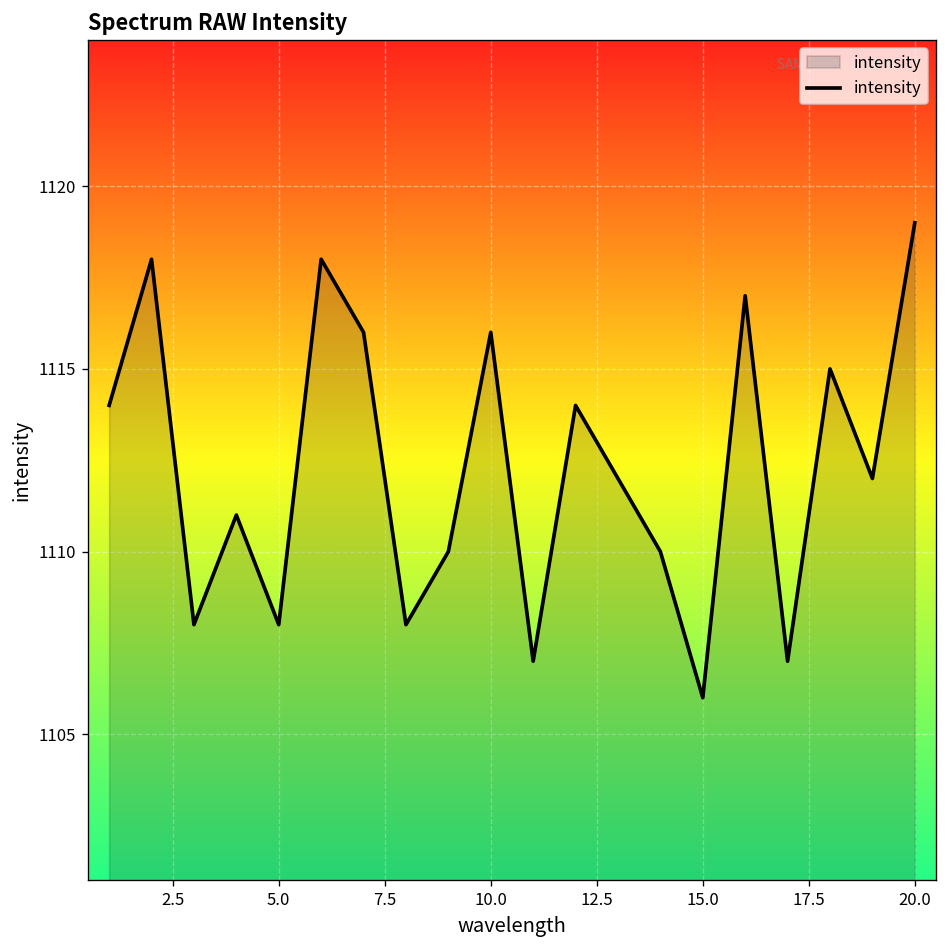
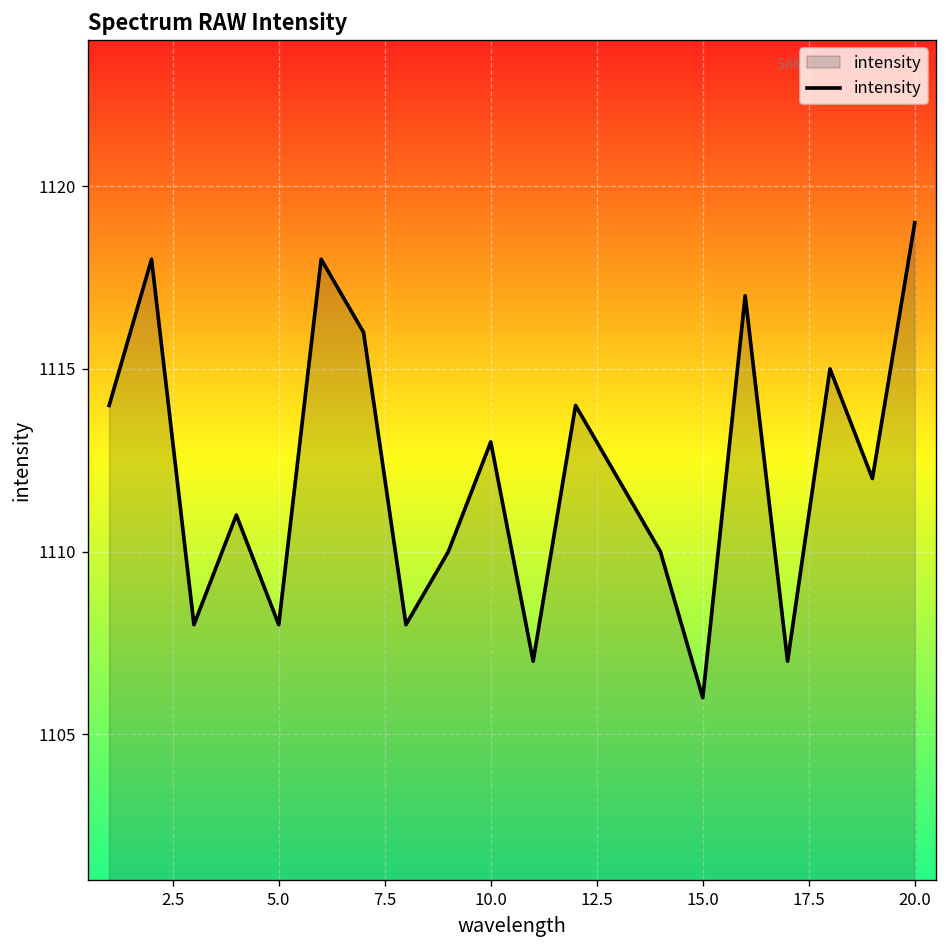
10.0: 1116 -> 1113
